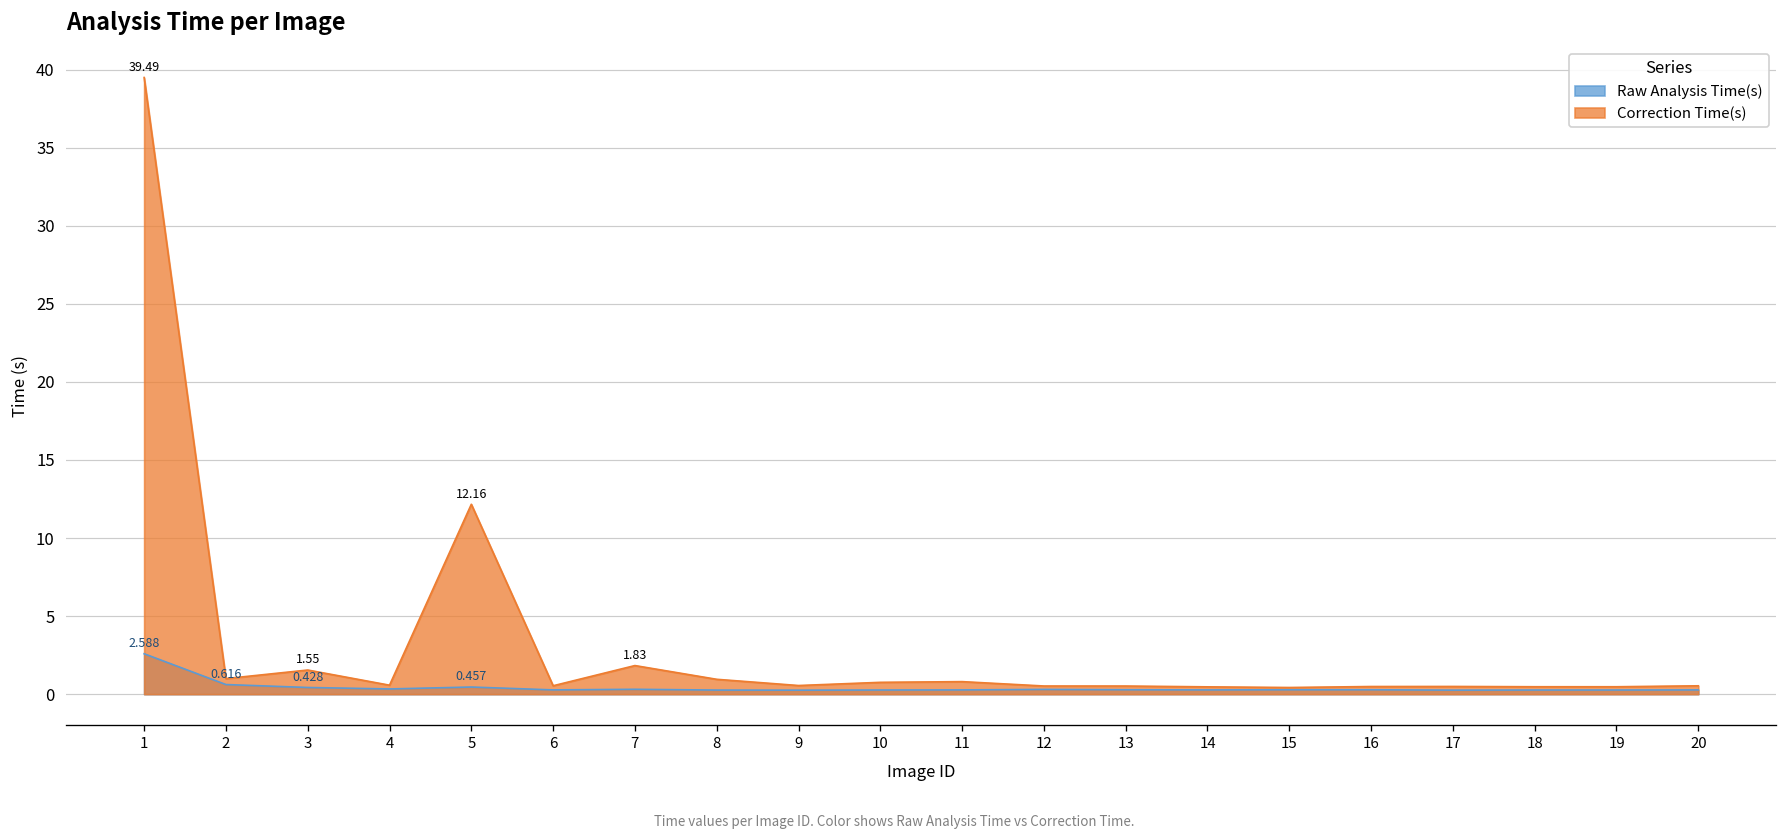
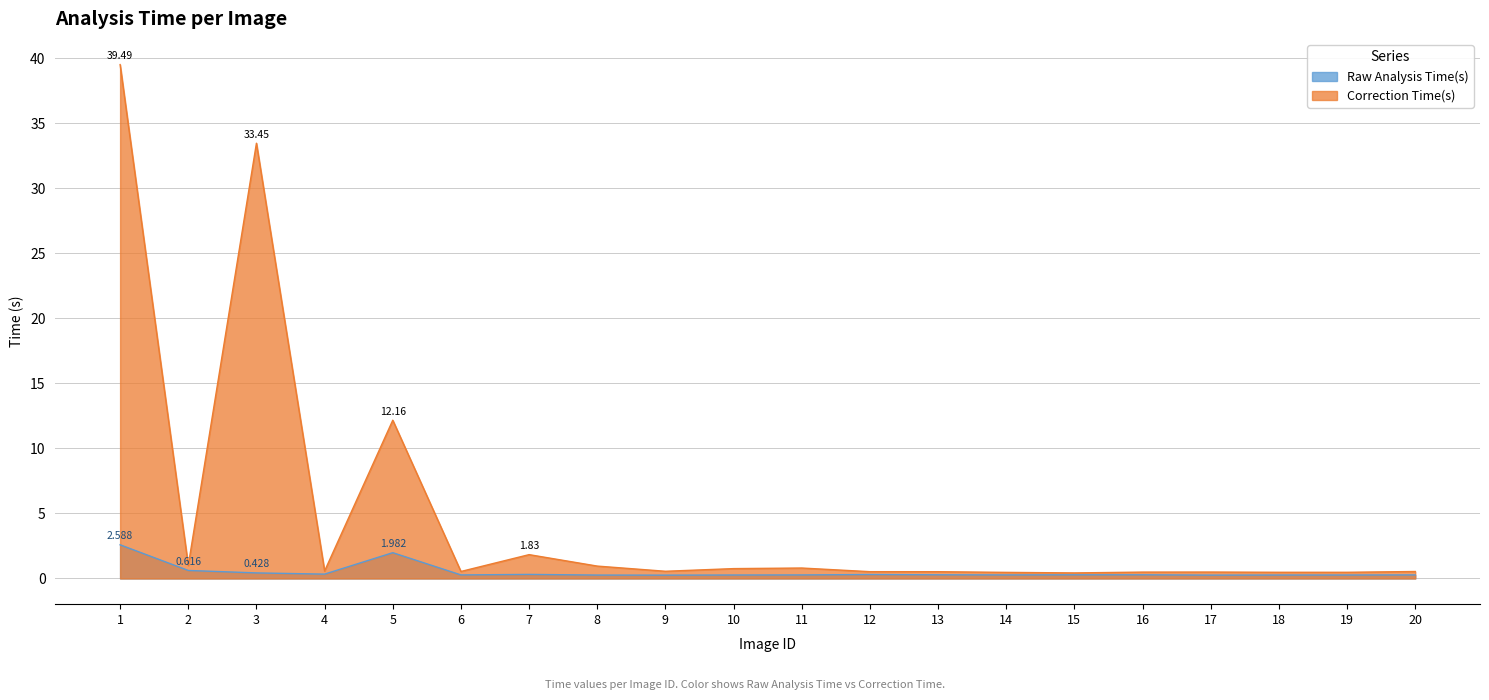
Correction Time(s), 3: 1.55 -> 33.45
Raw Analysis Time(s), 5: 0.457 -> 1.982
